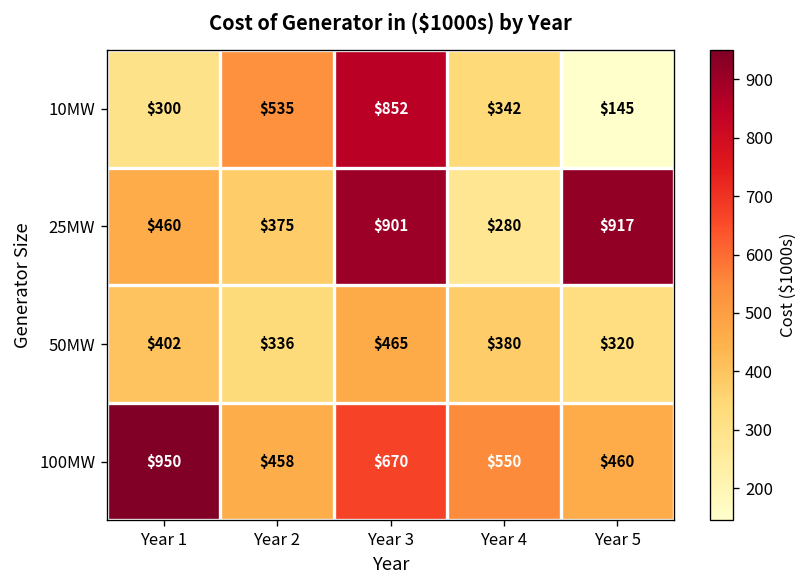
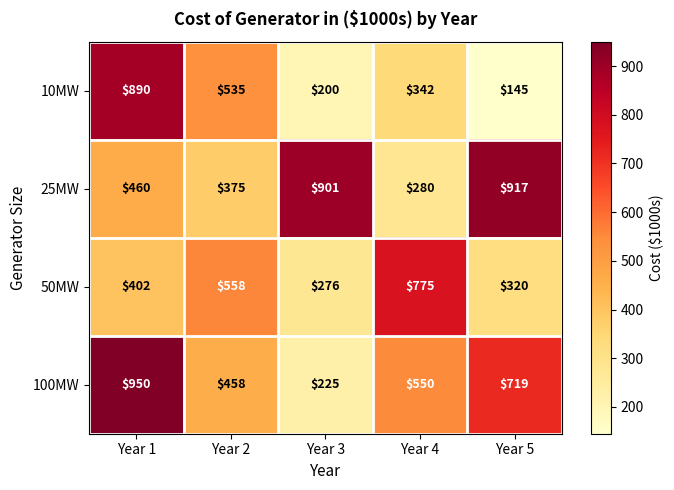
10MW, Year 1: $300 -> $890
10MW, Year 3: $852 -> $200
50MW, Year 2: $336 -> $558
50MW, Year 3: $465 -> $276
50MW, Year 4: $380 -> $775
100MW, Year 3: $670 -> $225
100MW, Year 5: $460 -> $719
